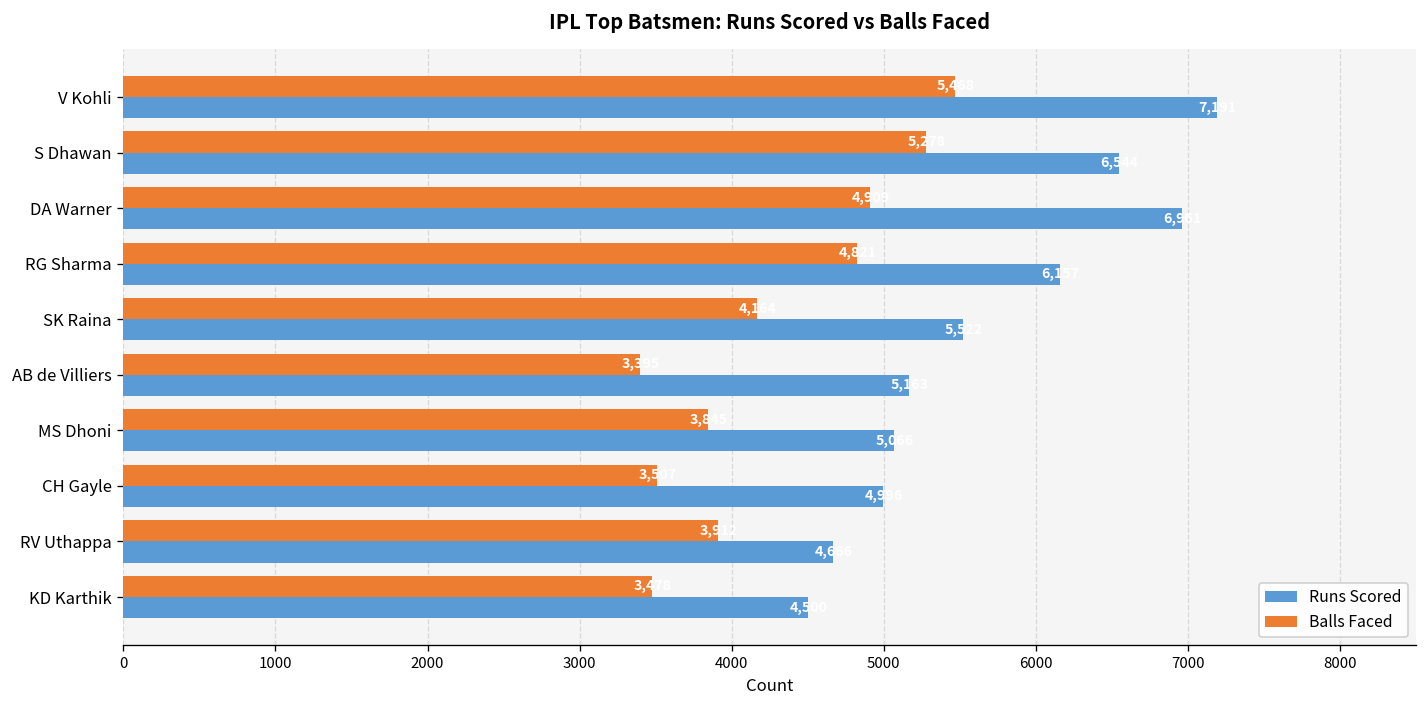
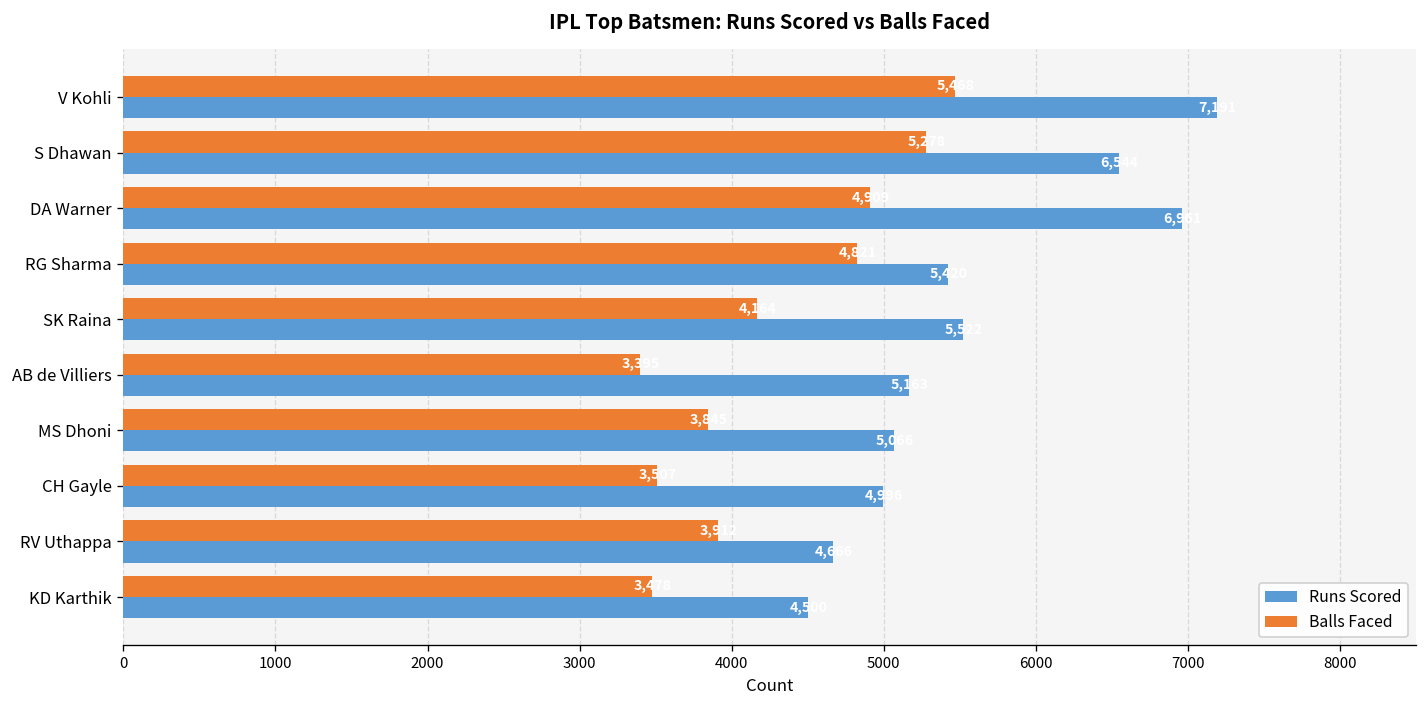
Runs Scored, RG Sharma: 6160 -> 5420
